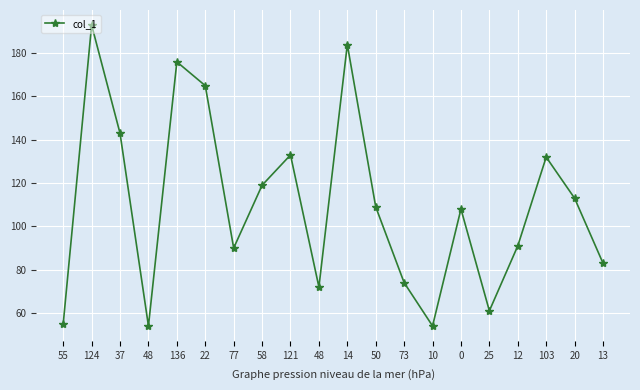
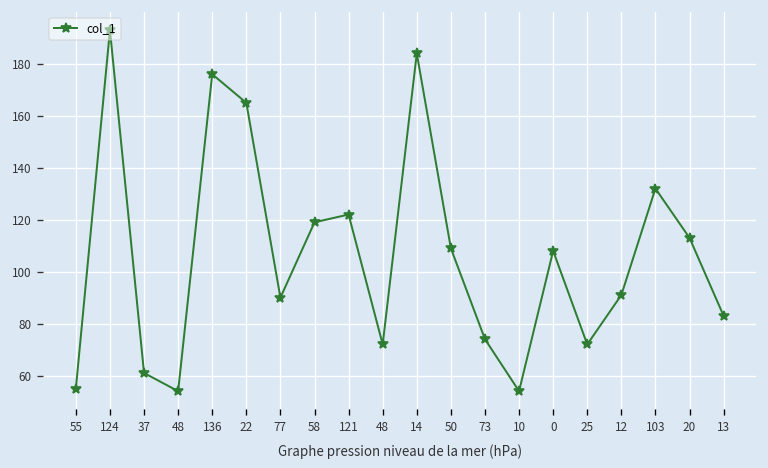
37: 143 -> 61
121: 133 -> 122
25: 61 -> 72
